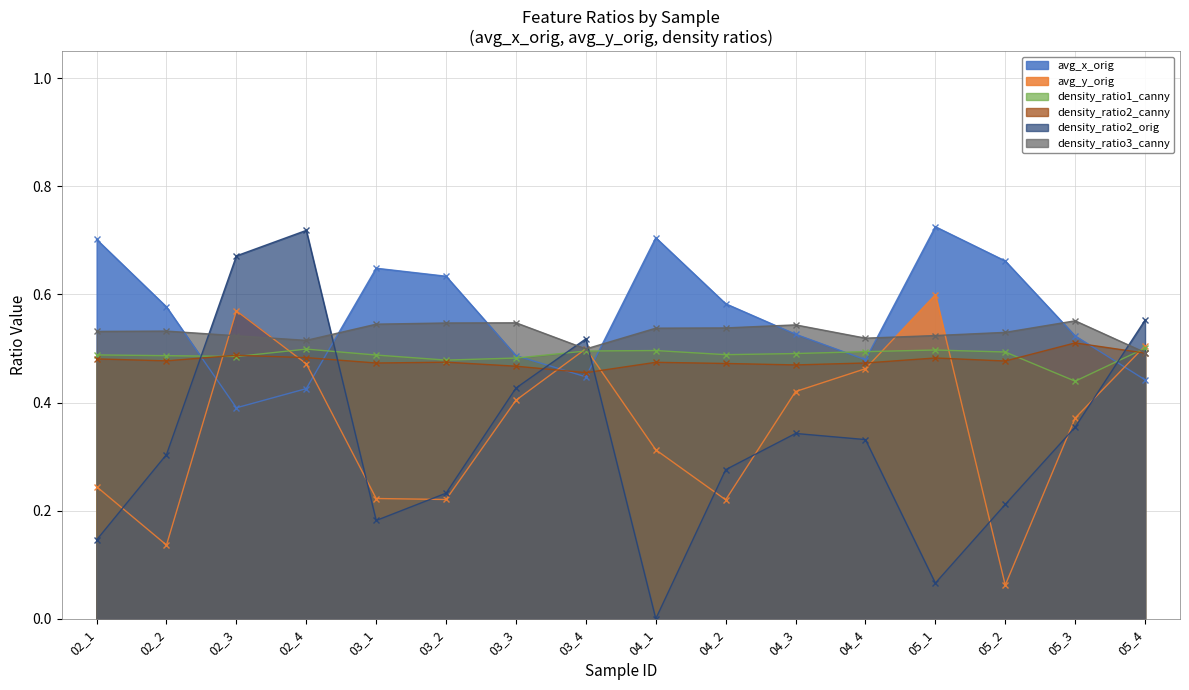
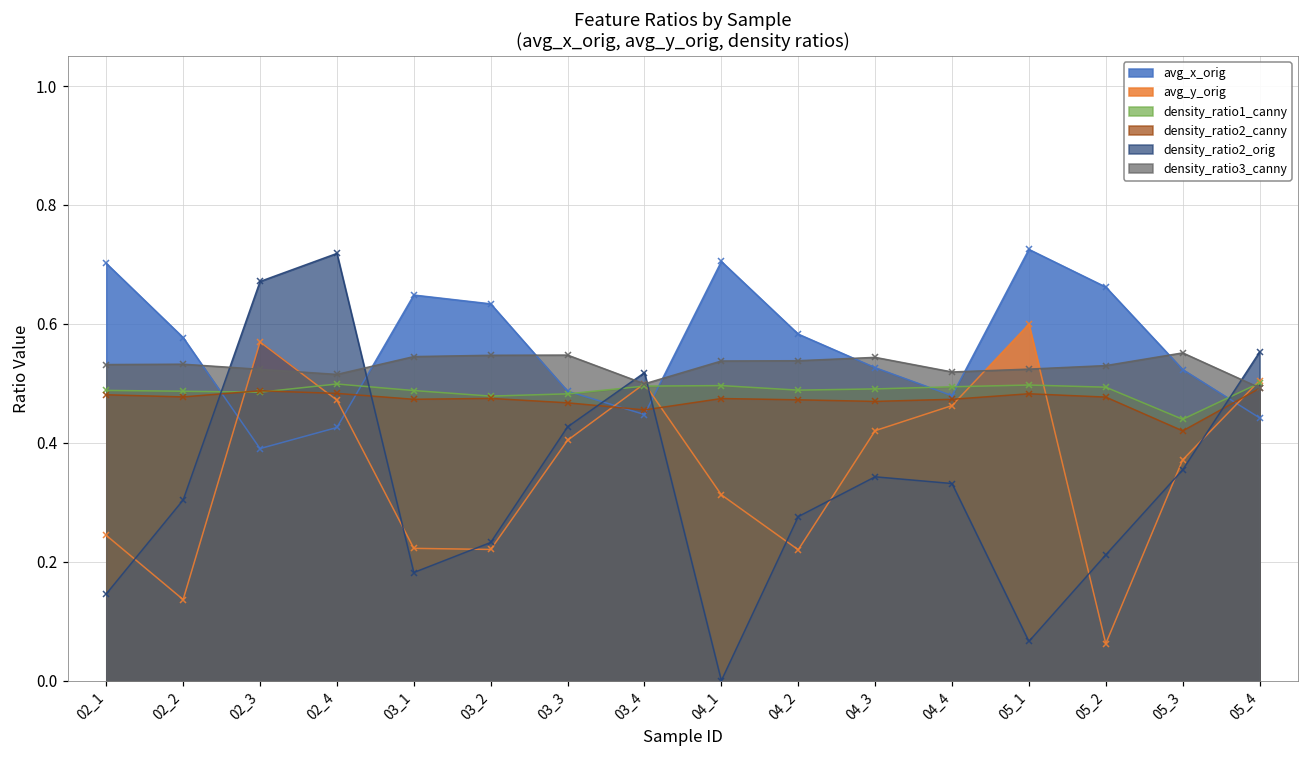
density_ratio2_canny, 05_3: 0.51 -> 0.42
